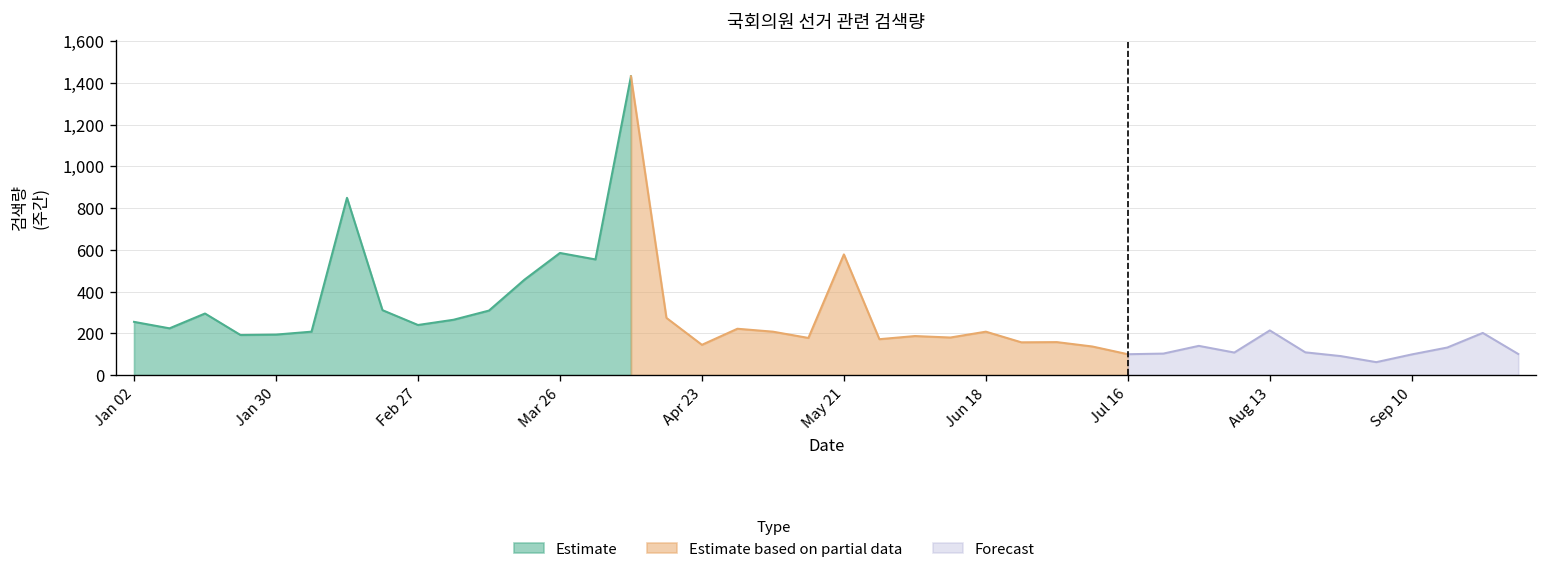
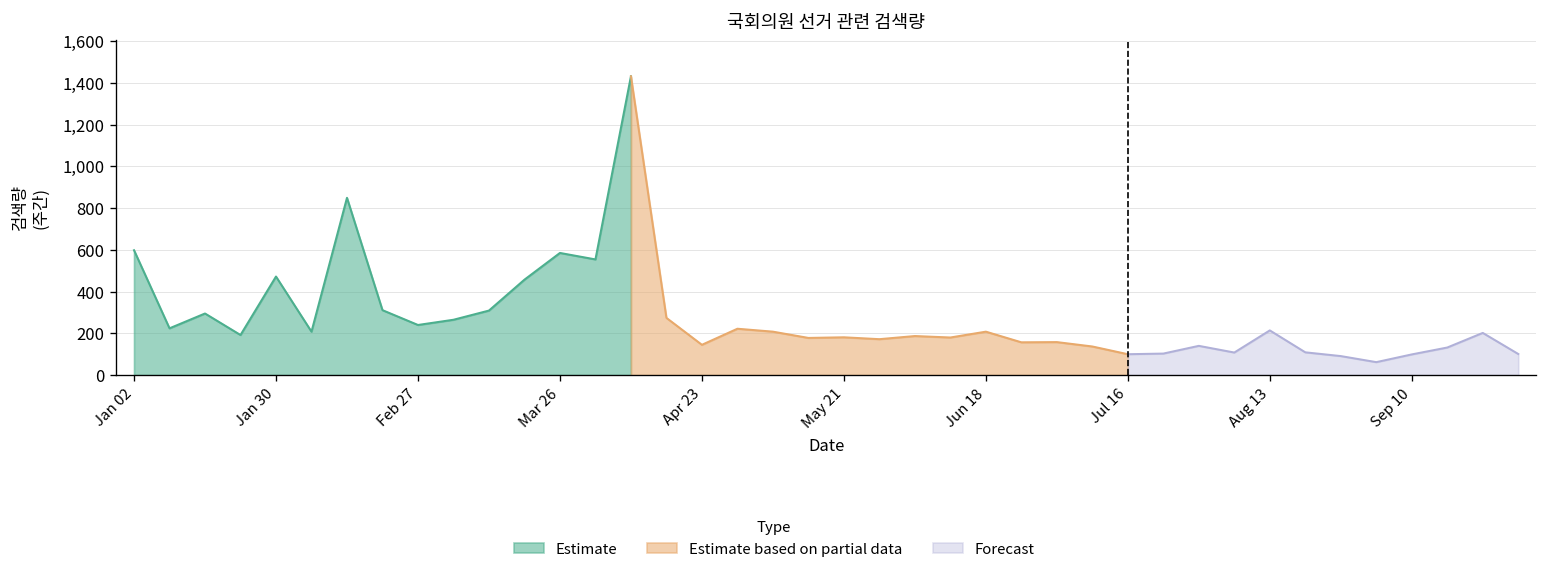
Estimate, Jan 02: 260 -> 600
Estimate, Jan 30: 190 -> 470
Estimate based on partial data, May 21: 580 -> 180
